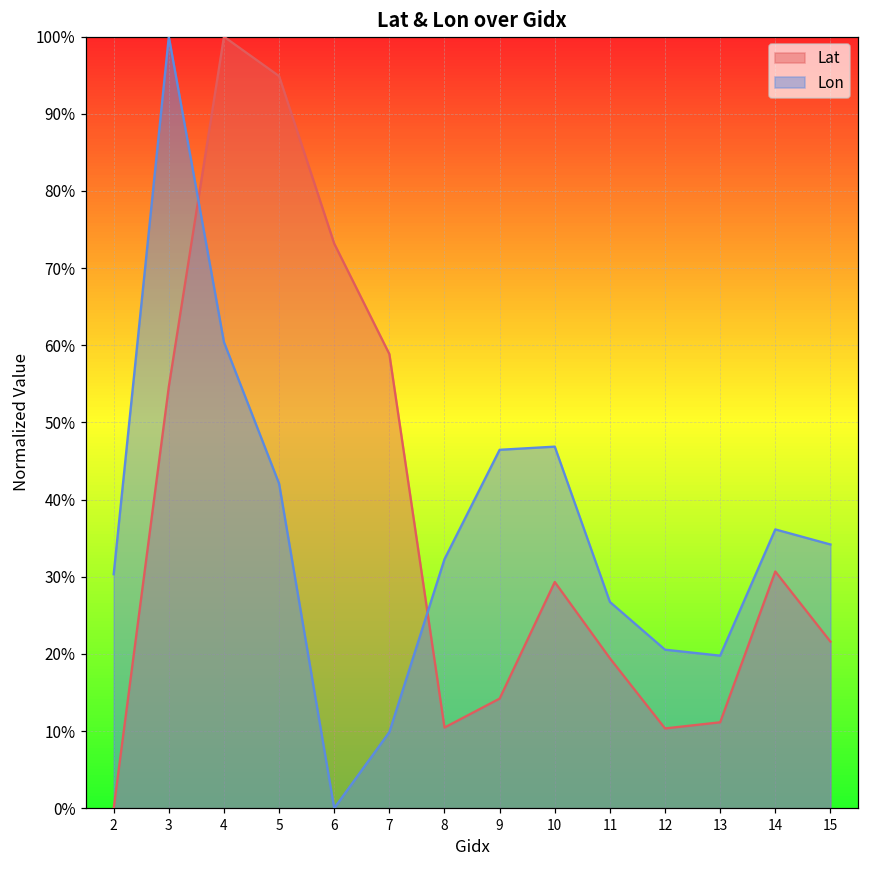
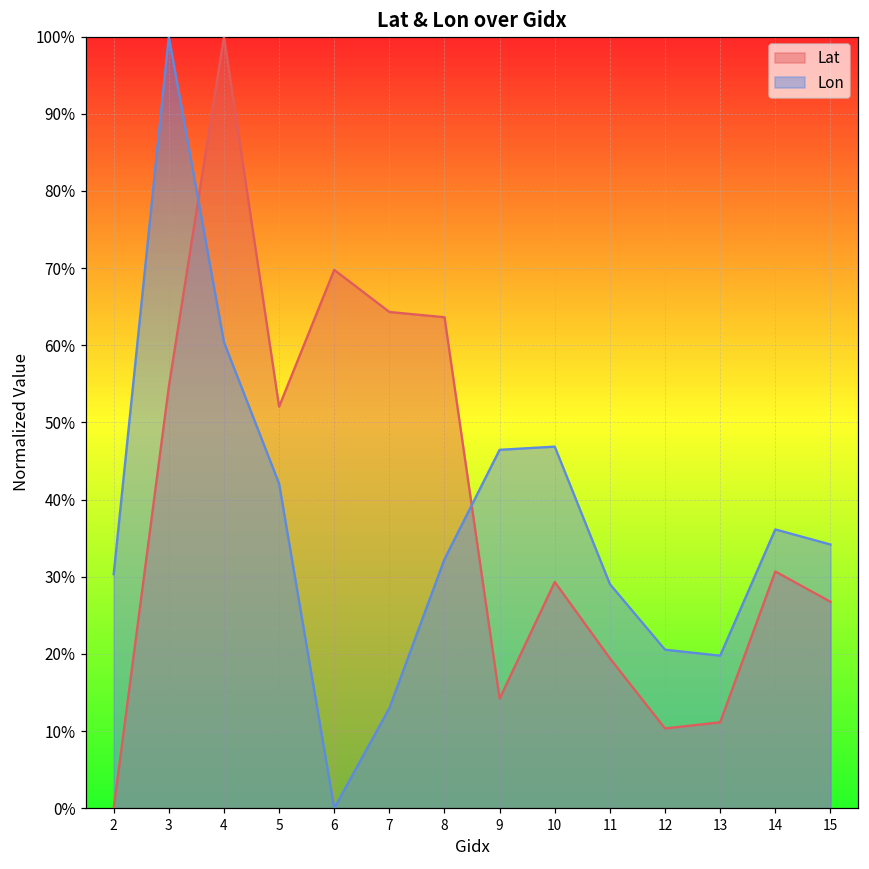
Lat, 5: 95% -> 52%
Lat, 6: 73% -> 70%
Lat, 7: 59% -> 64%
Lon, 7: 10% -> 13%
Lat, 8: 10% -> 64%
Lon, 11: 27% -> 29%
Lat, 15: 22% -> 27%
